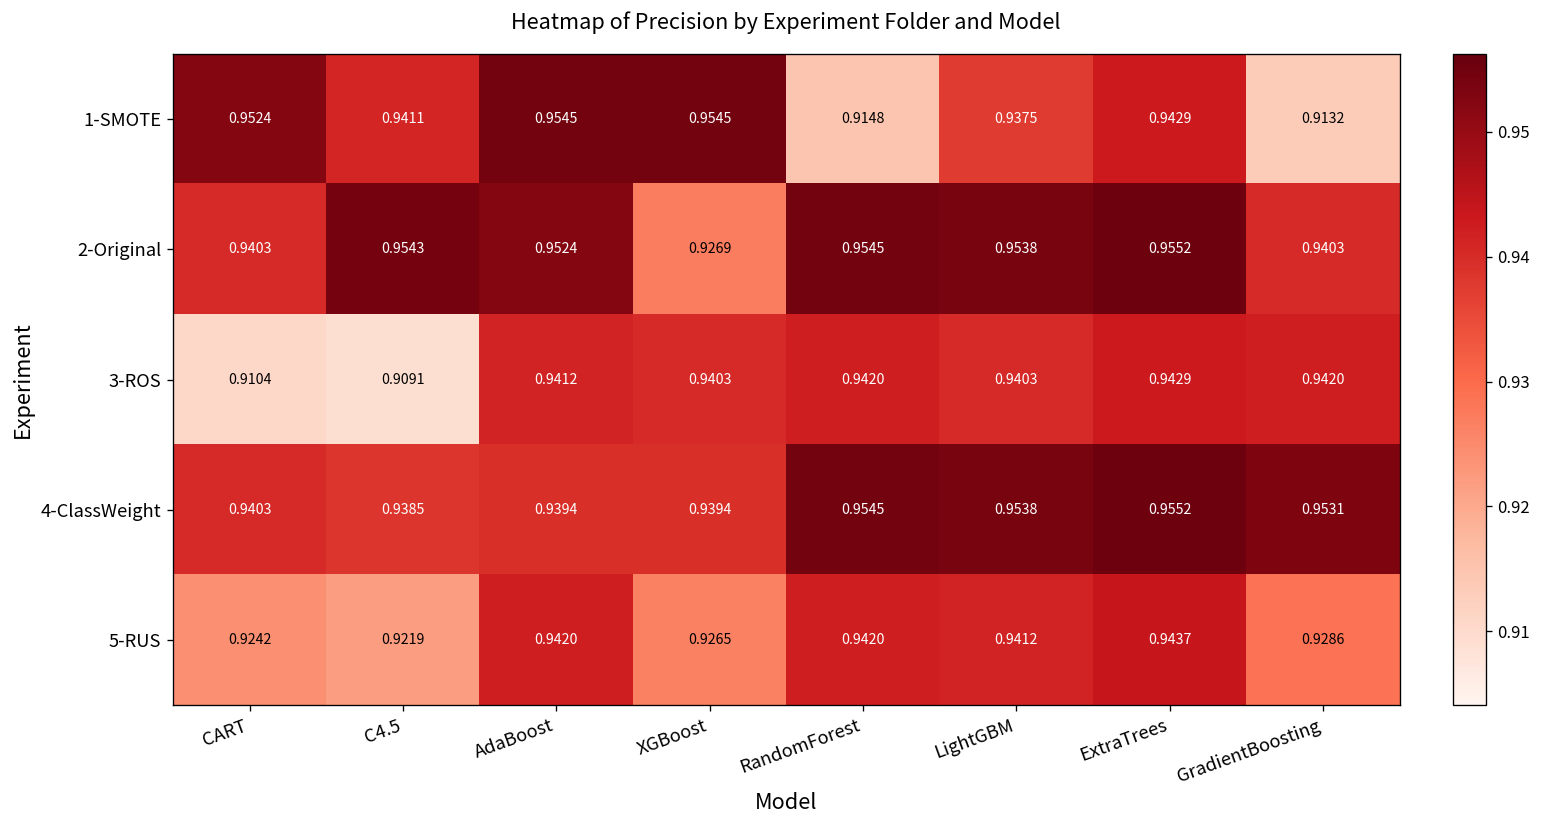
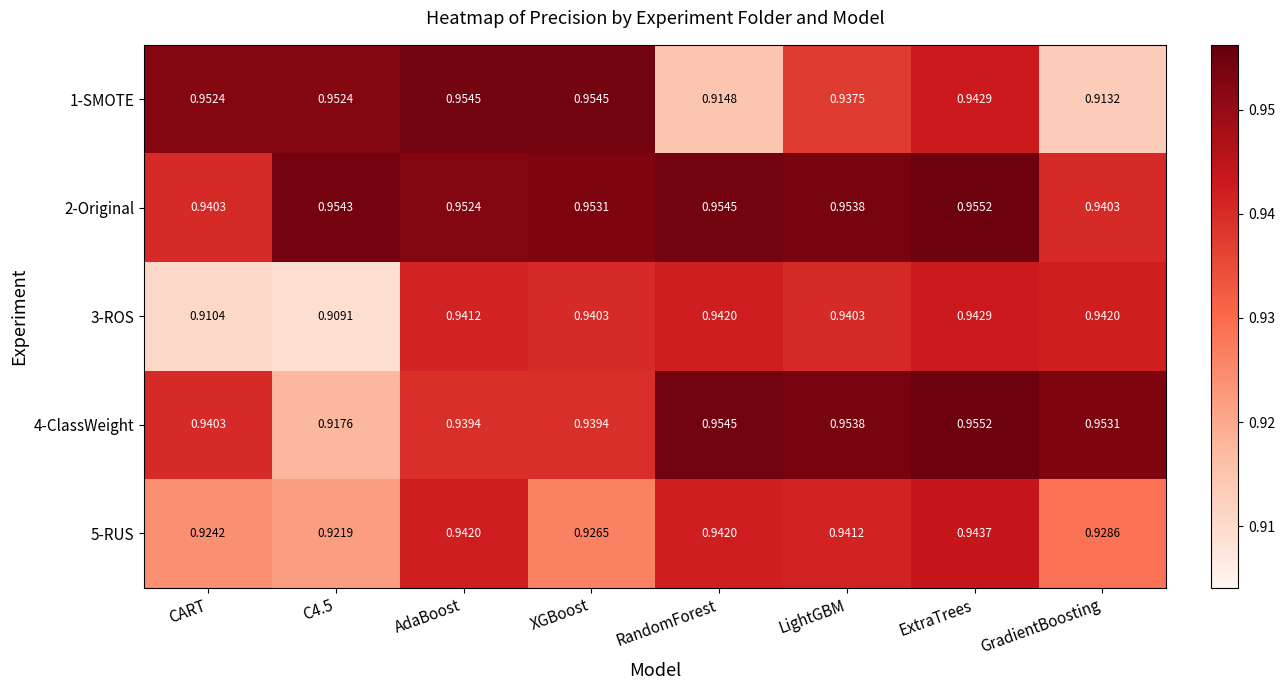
1-SMOTE, C4.5: 0.9411 -> 0.9524
2-Original, XGBoost: 0.9269 -> 0.9531
4-ClassWeight, C4.5: 0.9385 -> 0.9176
